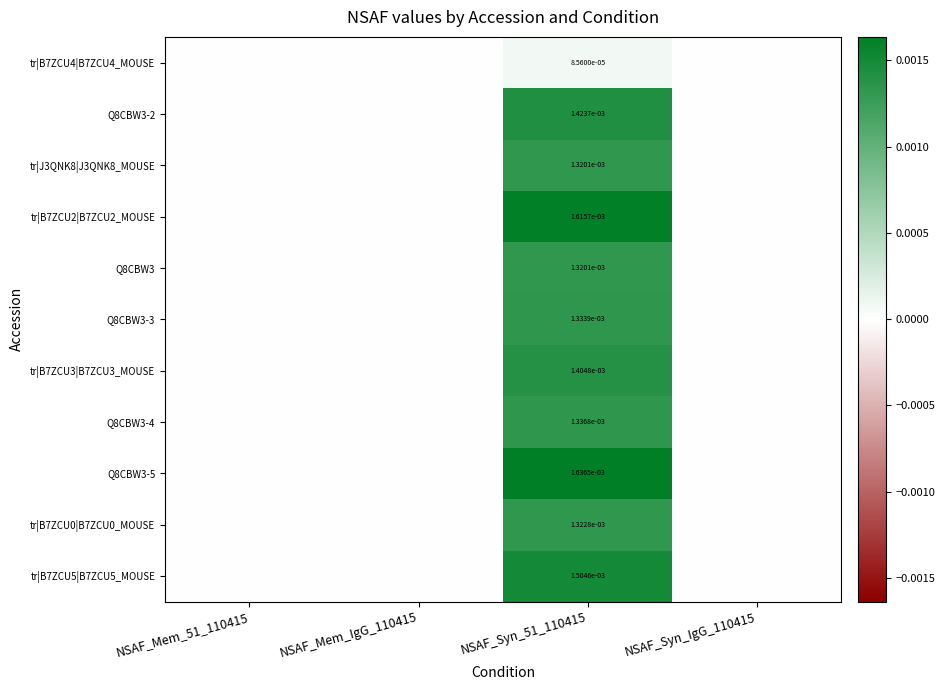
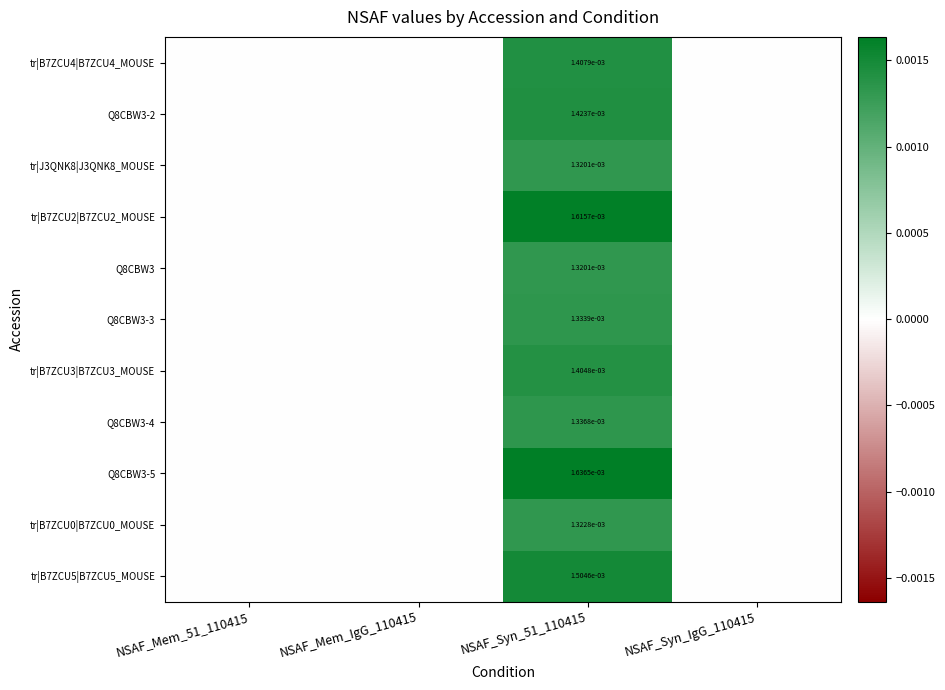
tr|B7ZCU4|B7ZCU4_MOUSE, NSAF_Syn_51_110415: 8.5600e-05 -> 1.4079e-03
